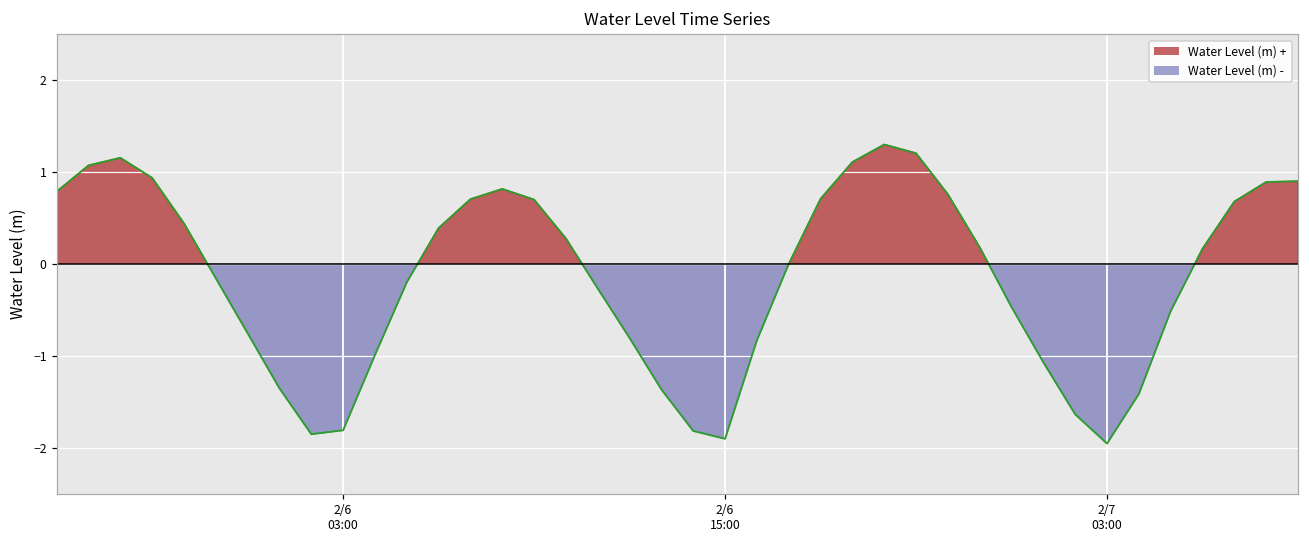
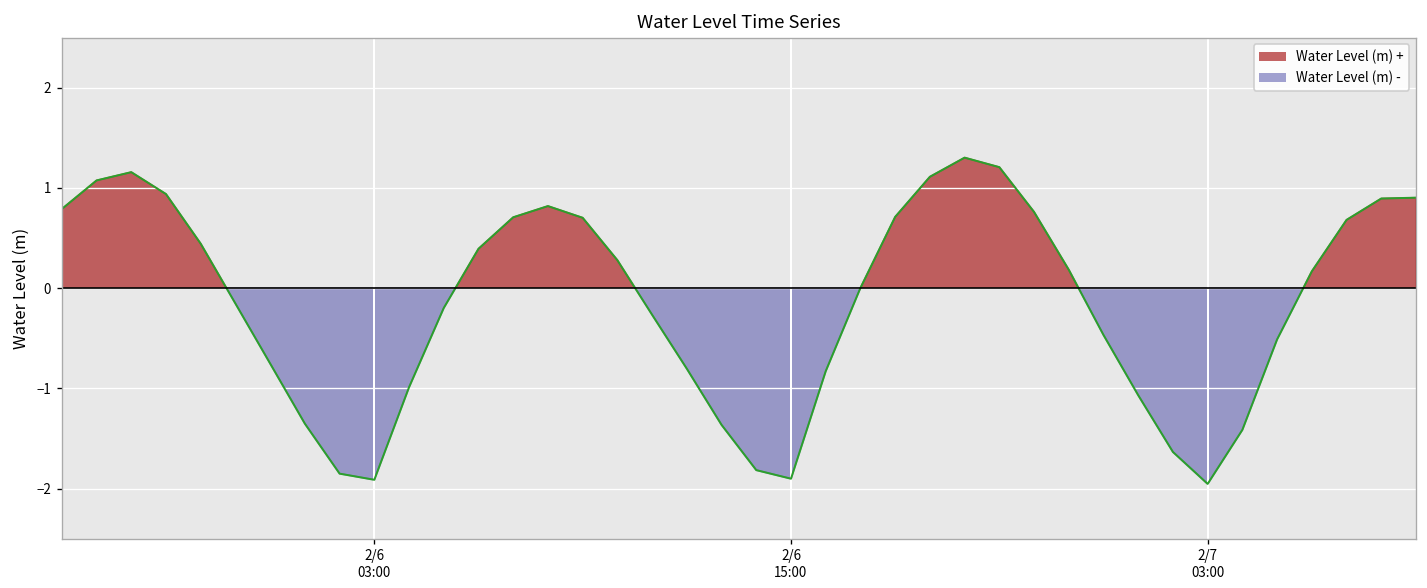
2/6 03:00: -1.8 -> -1.9
